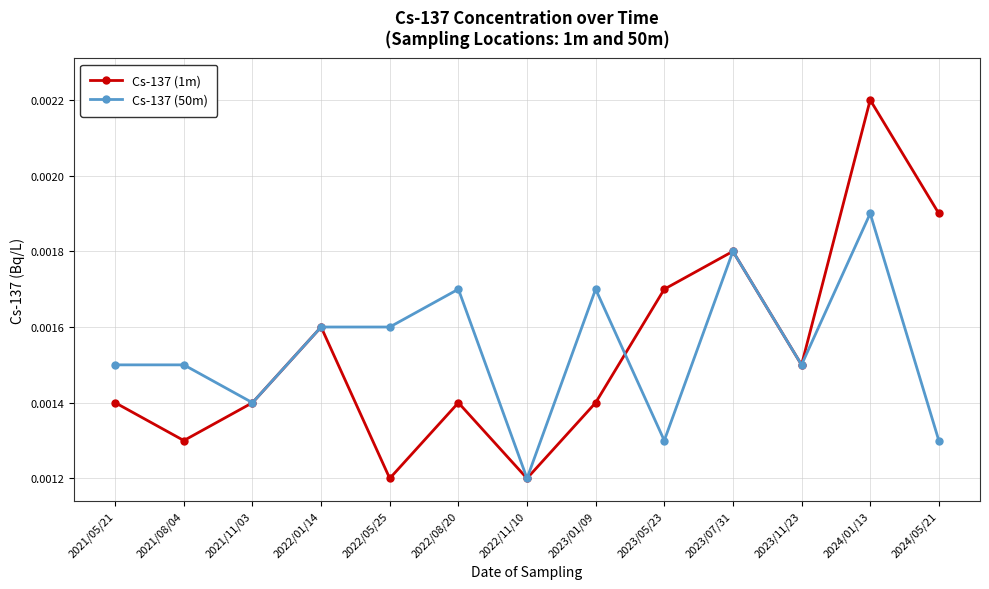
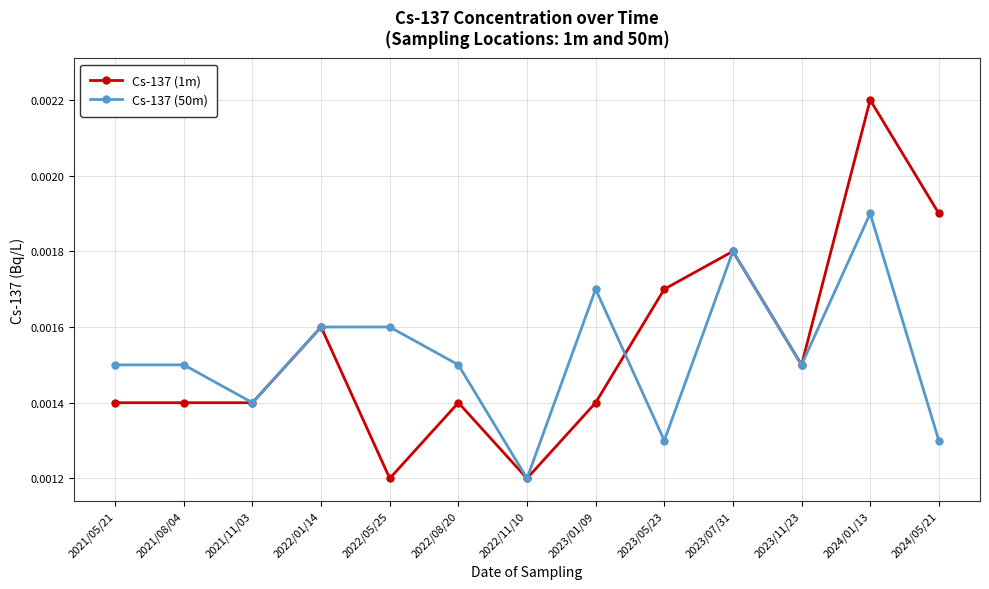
Cs-137 (1m), 2021/08/04: 0.0013 -> 0.0014
Cs-137 (50m), 2022/08/20: 0.0017 -> 0.0015
